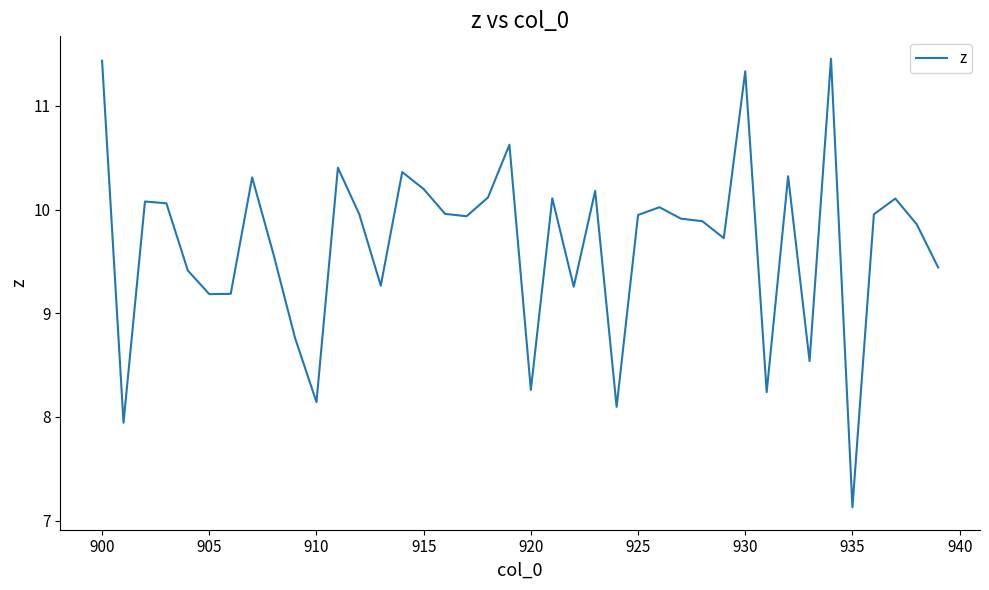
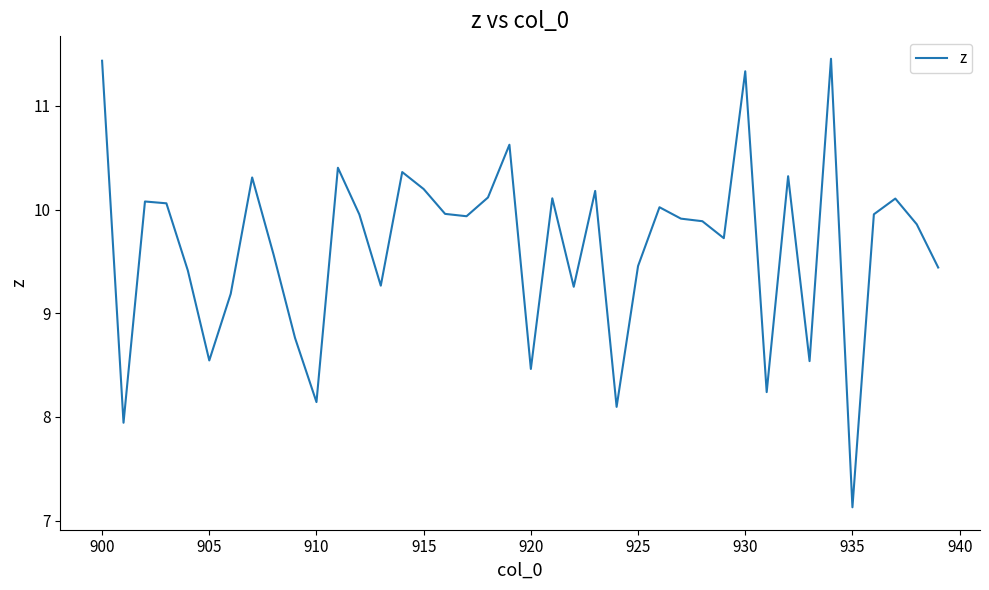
905: 9.18 -> 8.54
920: 8.26 -> 8.46
925: 9.95 -> 9.45
